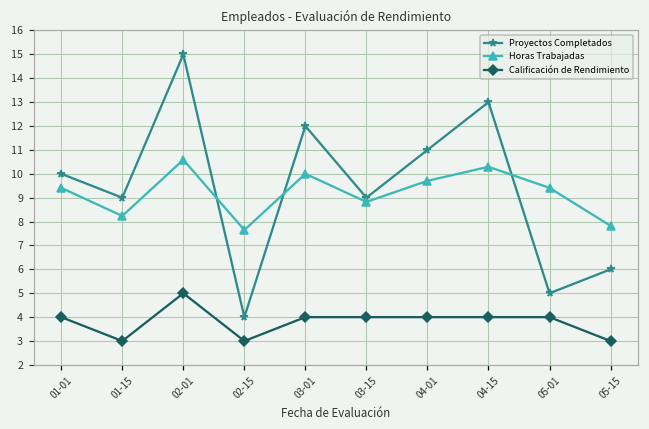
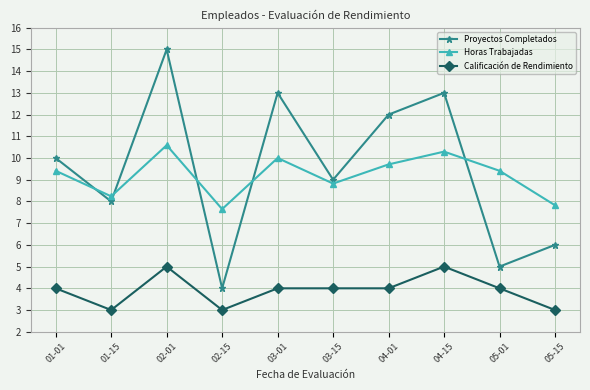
Proyectos Completados, 01-15: 9 -> 8
Proyectos Completados, 03-01: 12 -> 13
Proyectos Completados, 04-01: 11 -> 12
Calificación de Rendimiento, 04-15: 4 -> 5
